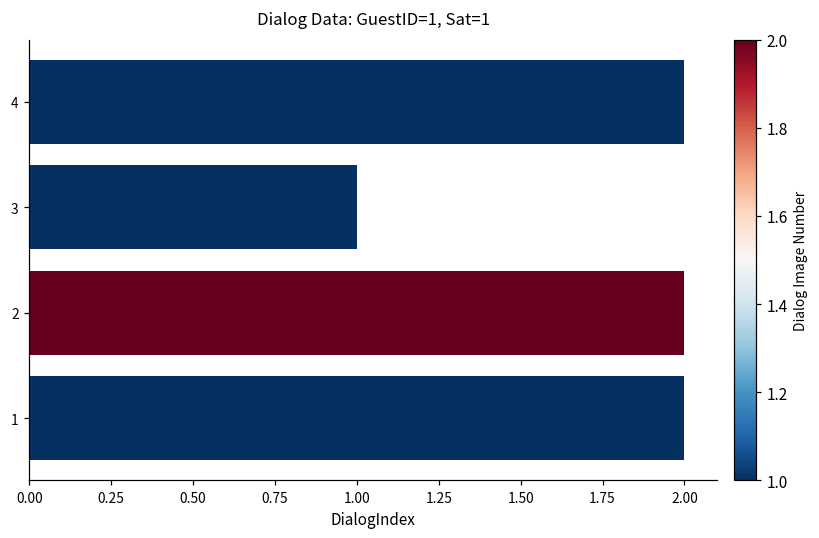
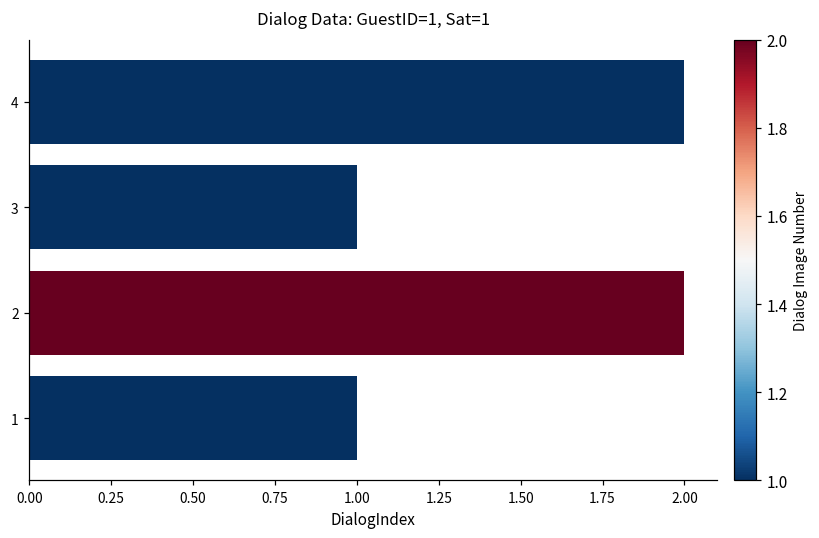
1: 2 -> 1
